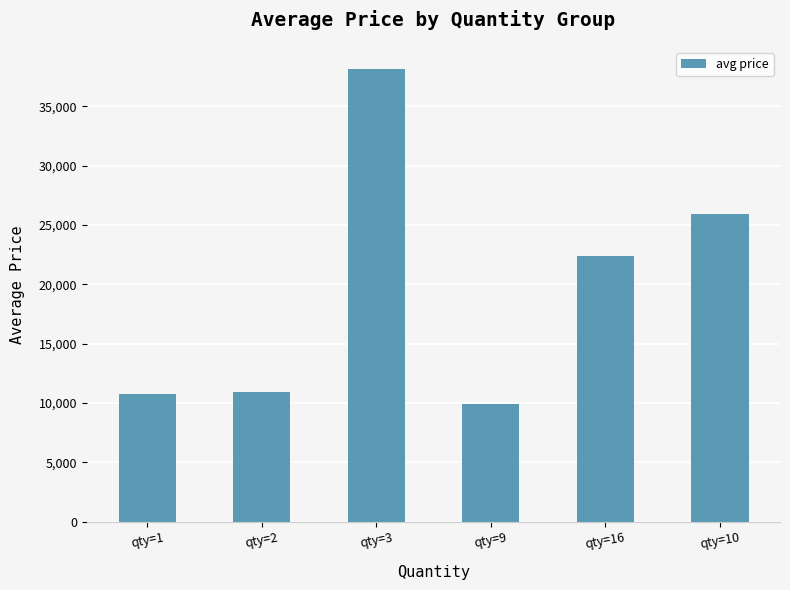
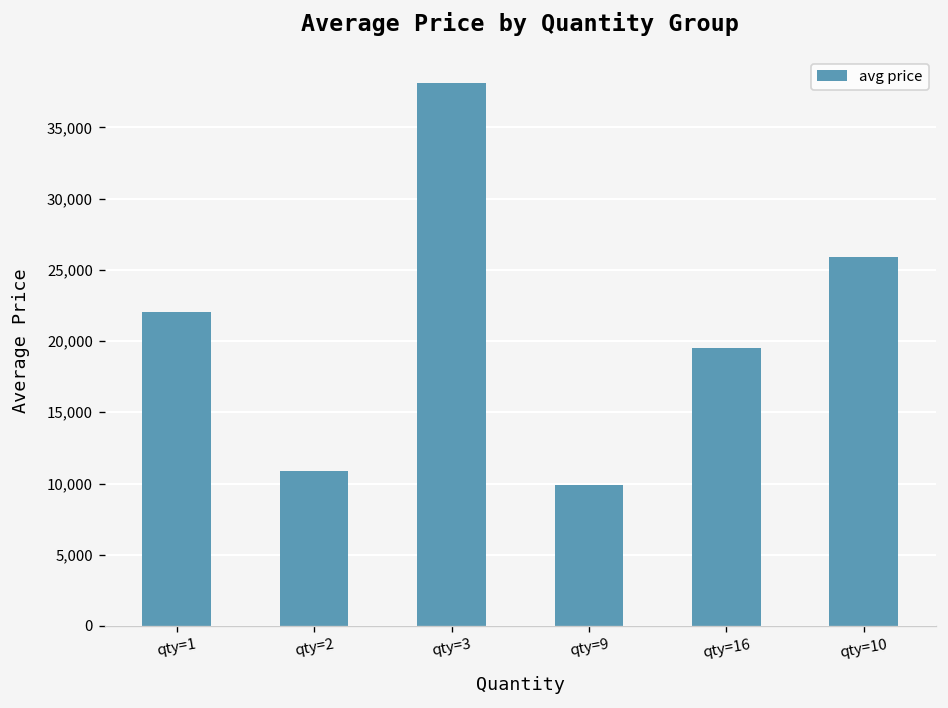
qty=1: 10,700 -> 22,000
qty=16: 22,400 -> 19,500
